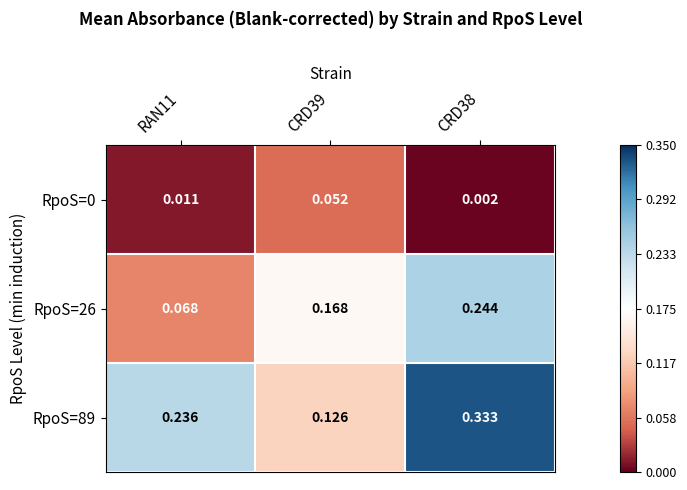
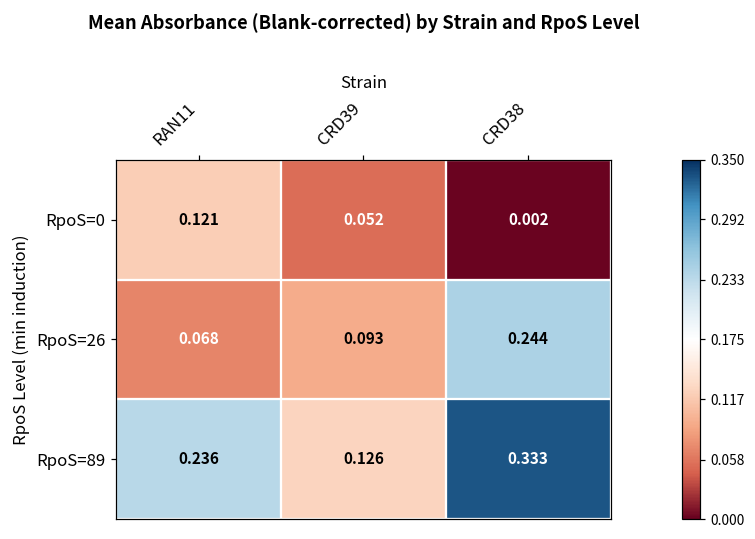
RpoS=0, RAN11: 0.011 -> 0.121
RpoS=26, CRD39: 0.168 -> 0.093
